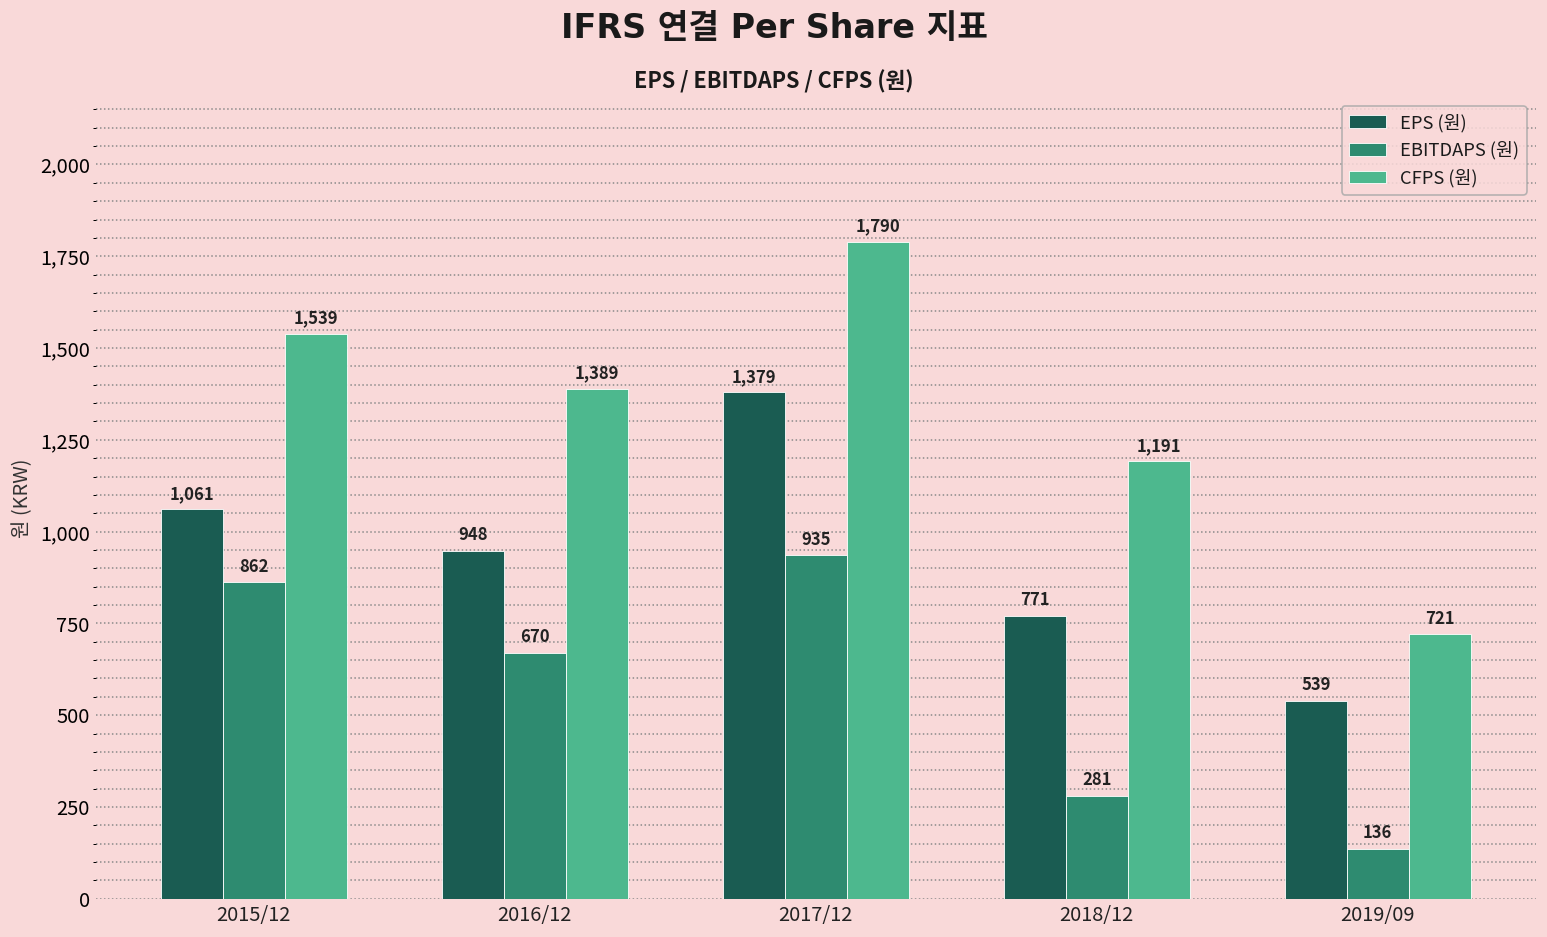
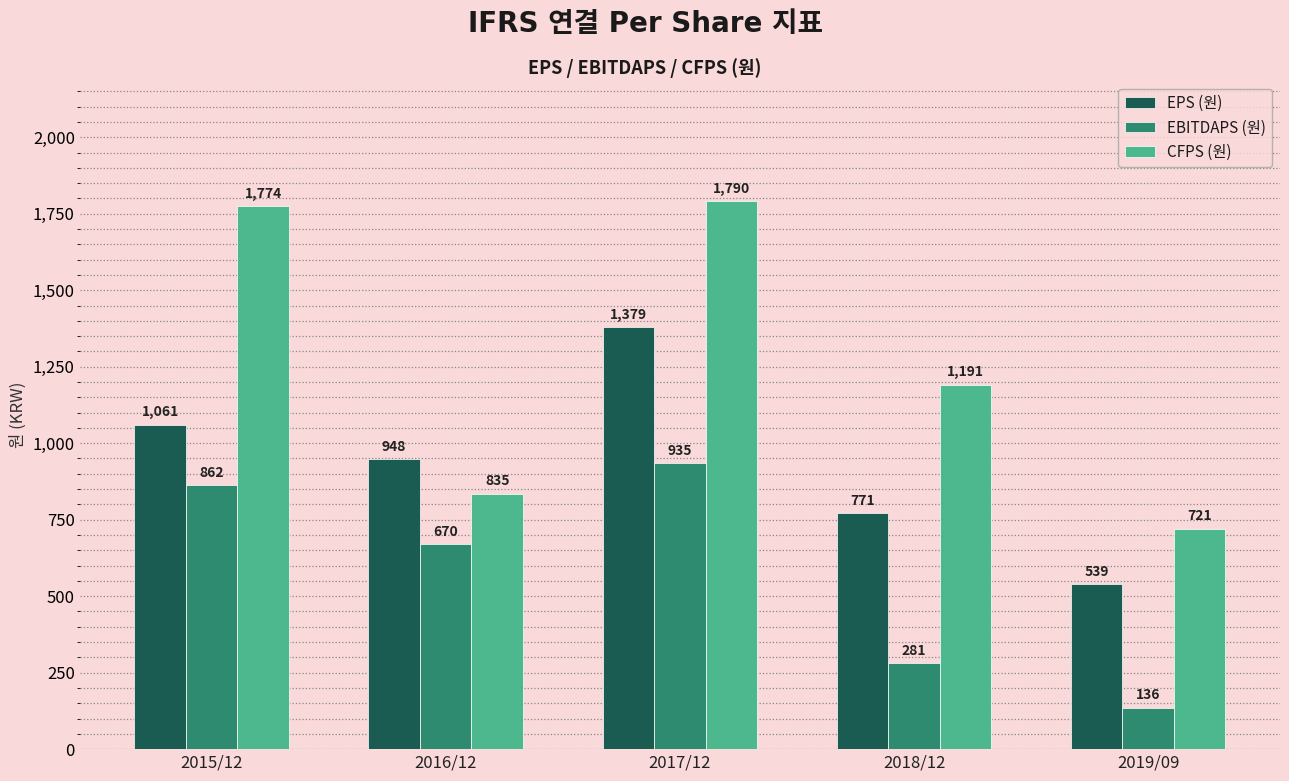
CFPS (원), 2015/12: 1,539 -> 1,774
CFPS (원), 2016/12: 1,389 -> 835
